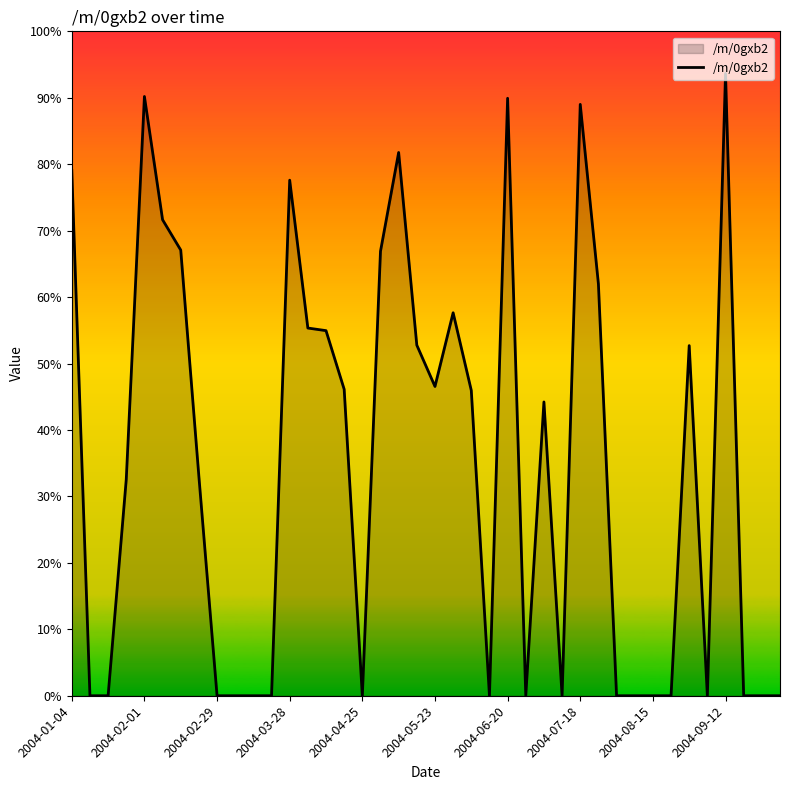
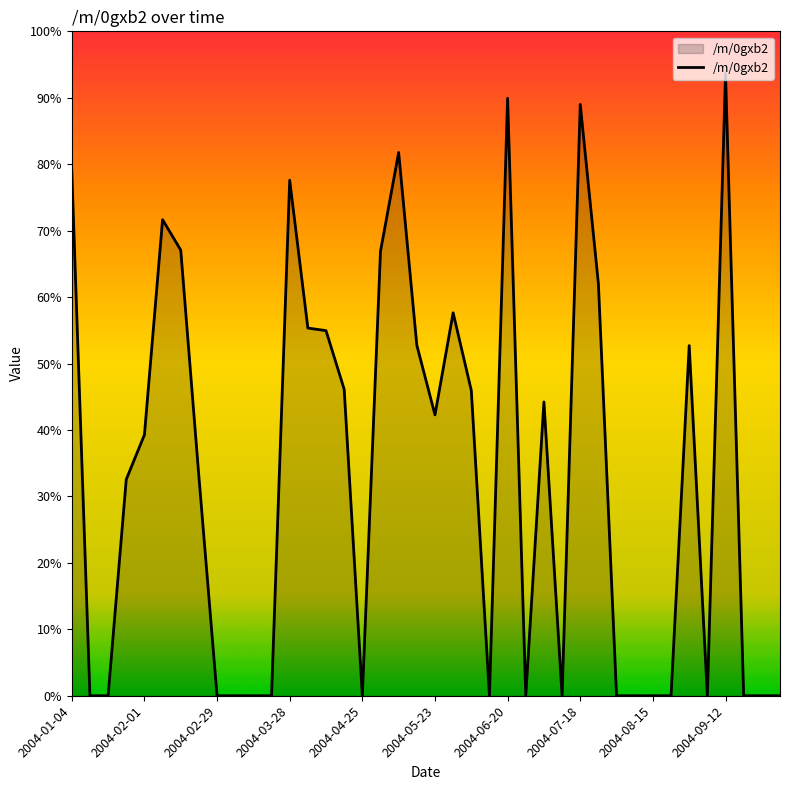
2004-02-01: 90% -> 39%
2004-05-23: 47% -> 42%
